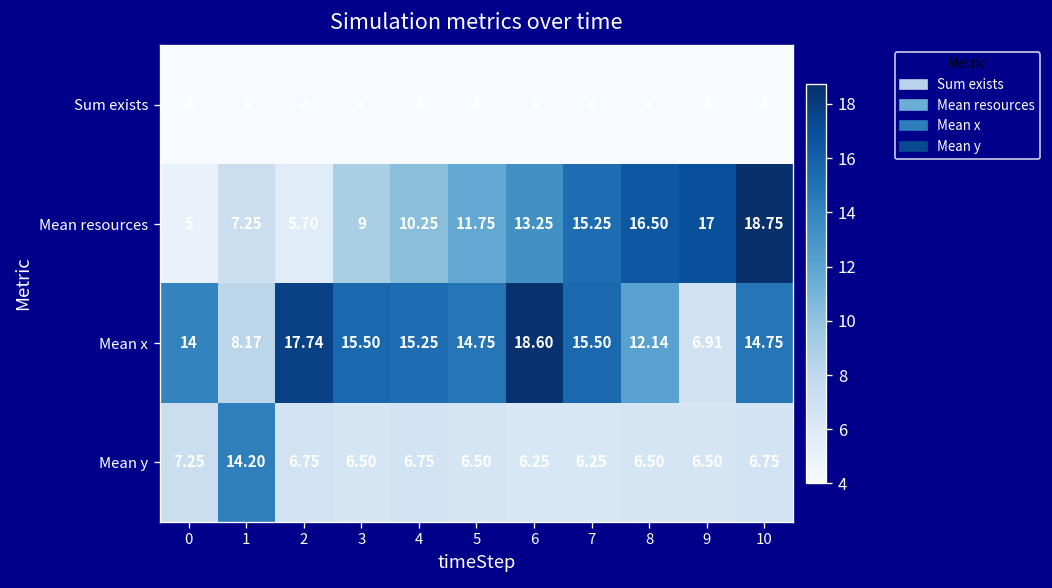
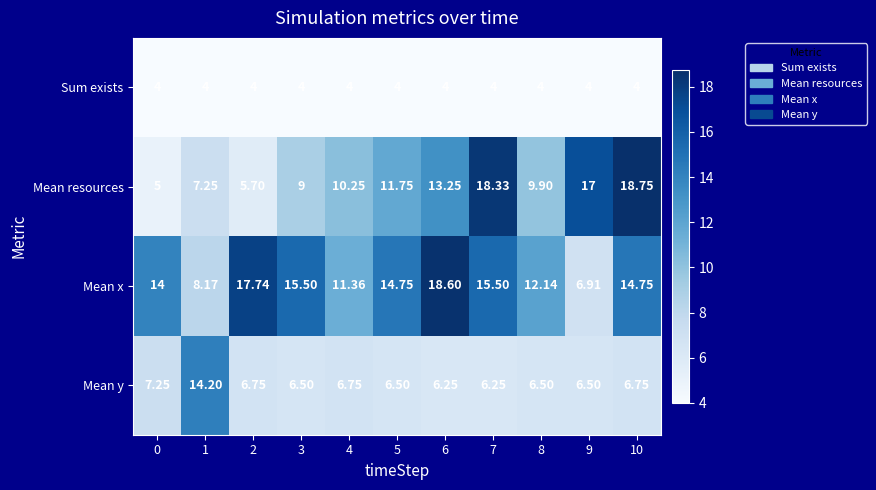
Mean resources, 7: 15.25 -> 18.33
Mean resources, 8: 16.50 -> 9.90
Mean x, 4: 15.25 -> 11.36
